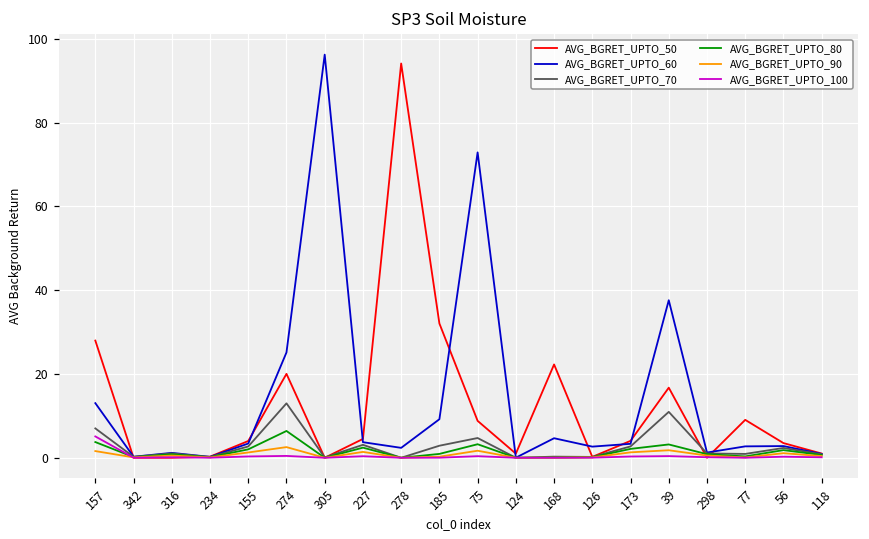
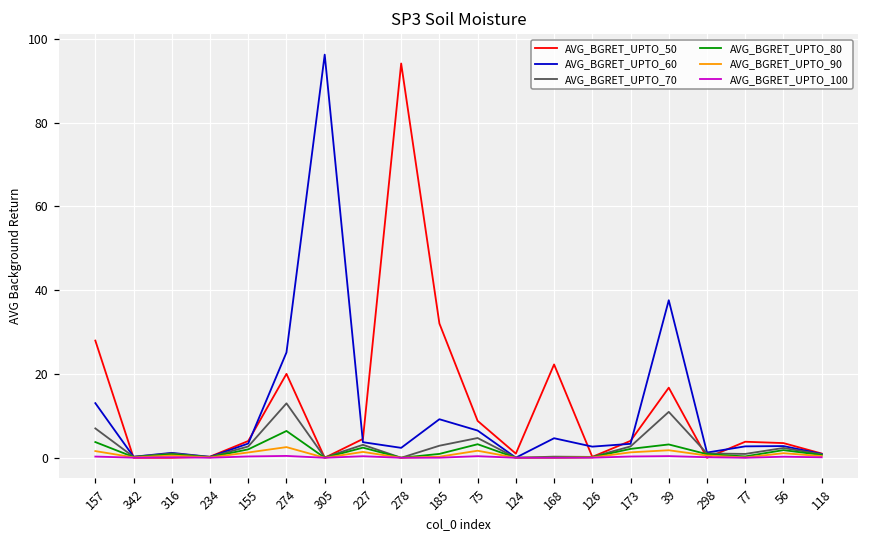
AVG_BGRET_UPTO_100, 157: 5 -> 0
AVG_BGRET_UPTO_60, 75: 73 -> 6
AVG_BGRET_UPTO_50, 77: 9 -> 4
